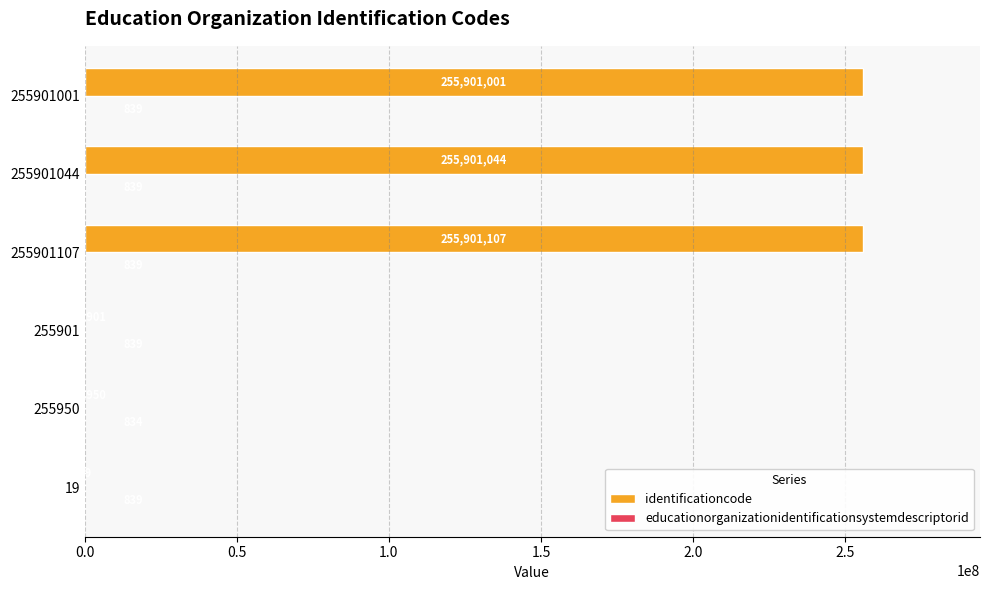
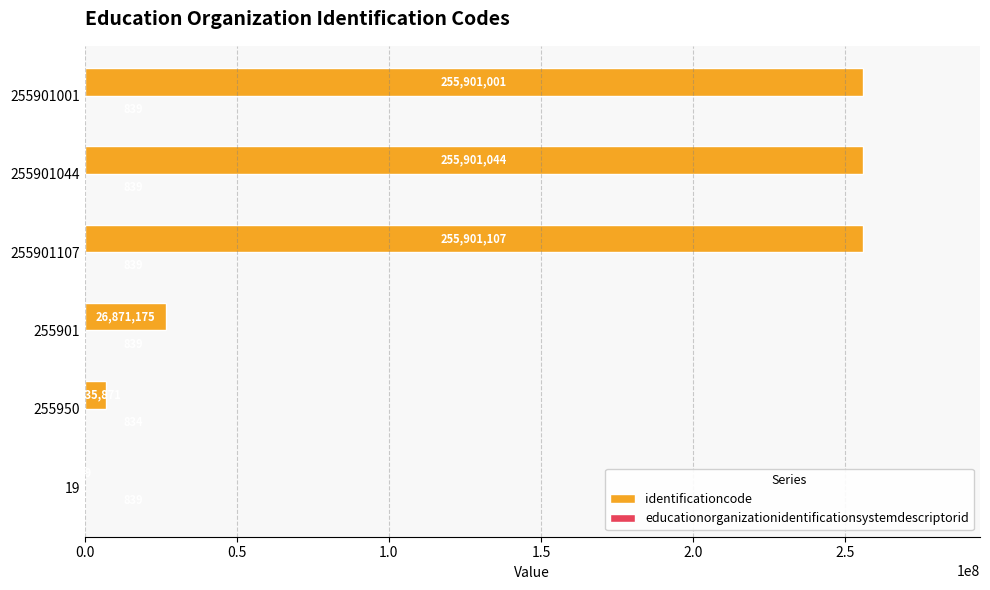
identificationcode, 255901: 0 -> 27000000
identificationcode, 255950: 0 -> 7000000
